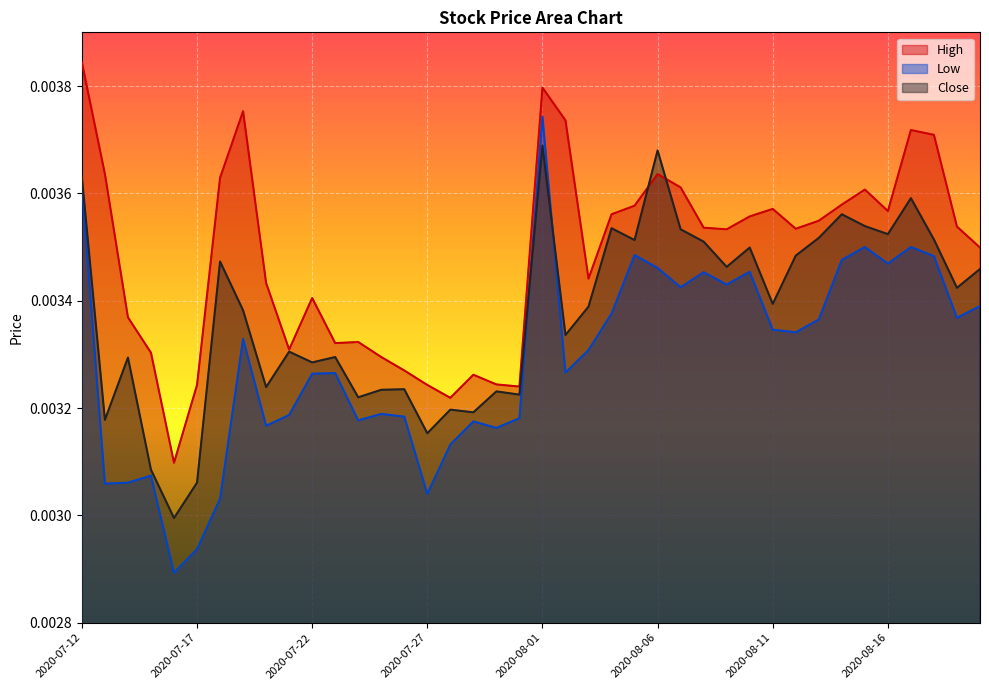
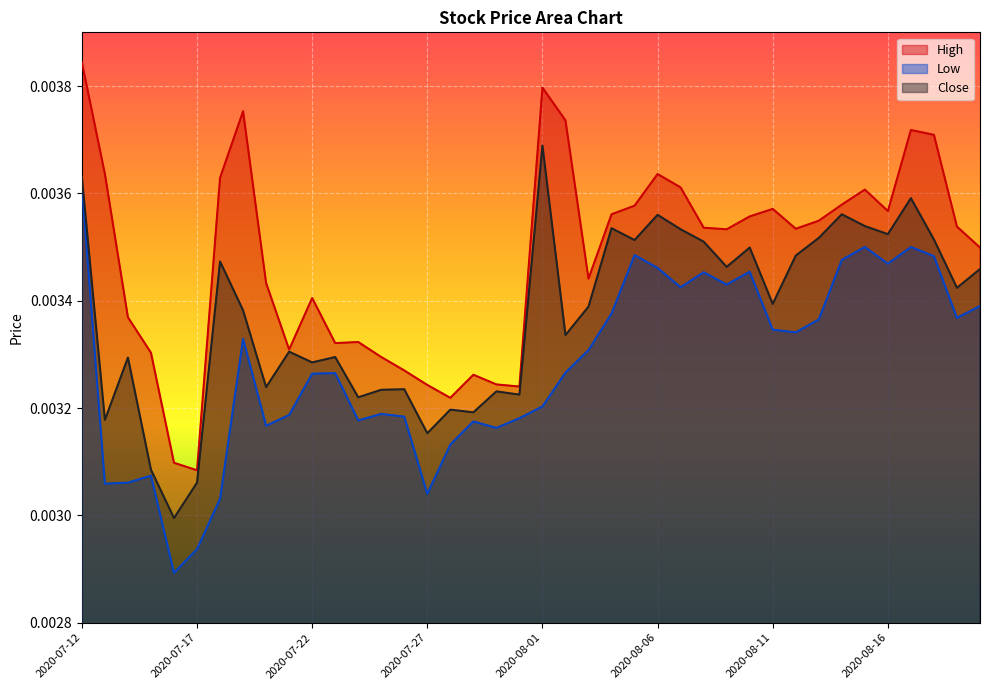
High, 2020-07-17: 0.00324 -> 0.00308
Low, 2020-08-01: 0.00374 -> 0.00320
Close, 2020-08-06: 0.00368 -> 0.00356
